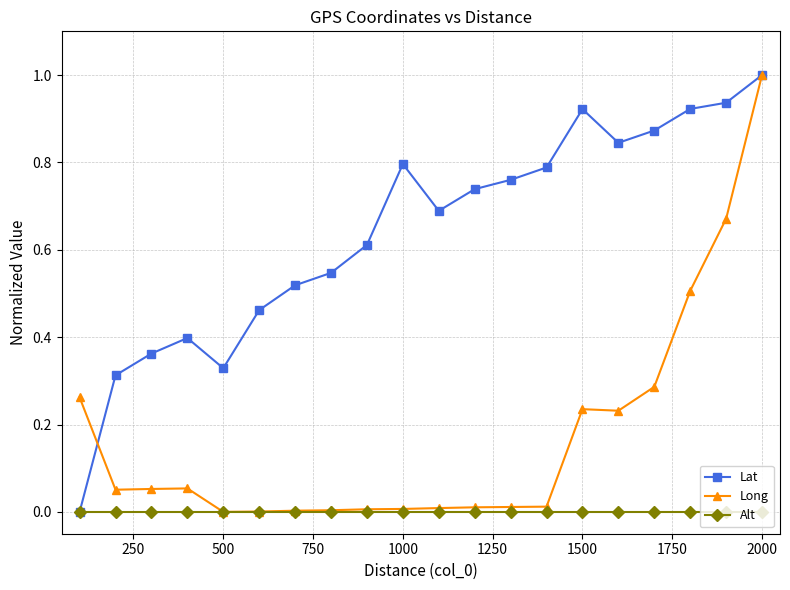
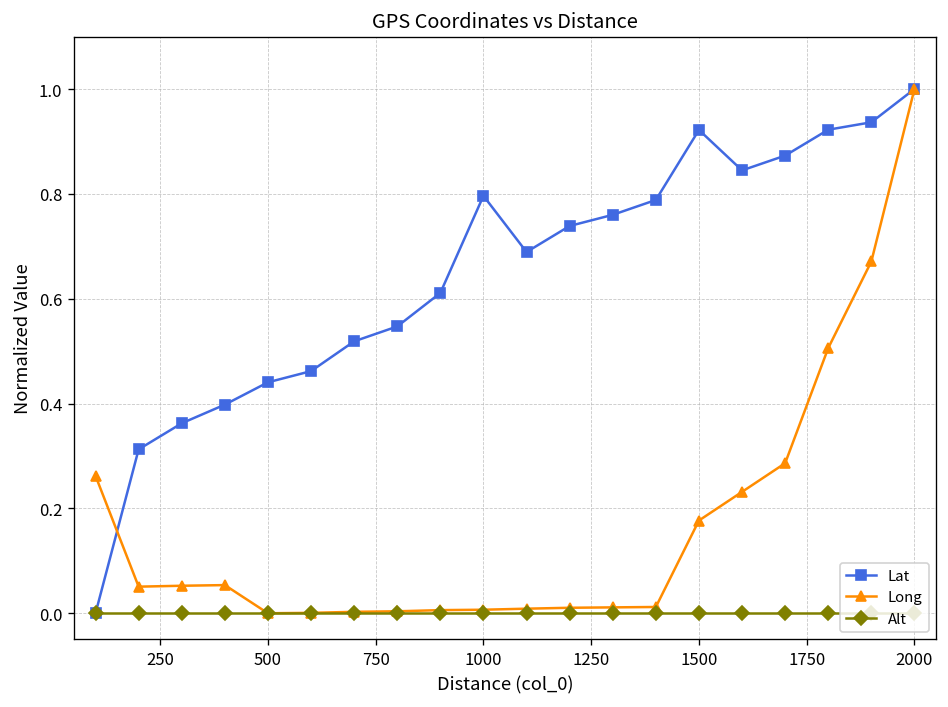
Lat, 500: 0.33 -> 0.44
Long, 1500: 0.24 -> 0.18
